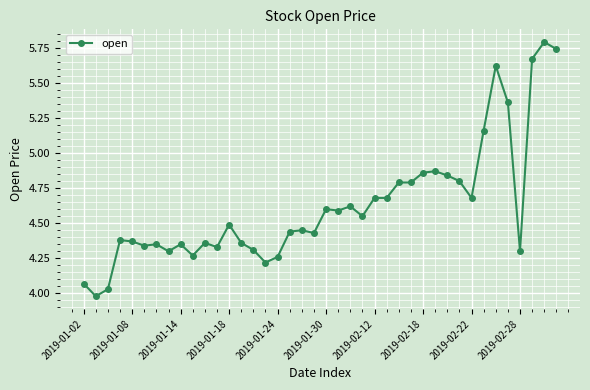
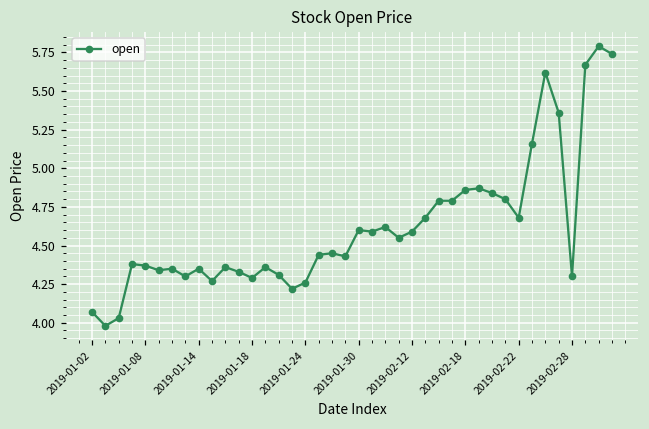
2019-01-18: 4.49 -> 4.29
2019-02-12: 4.68 -> 4.59
